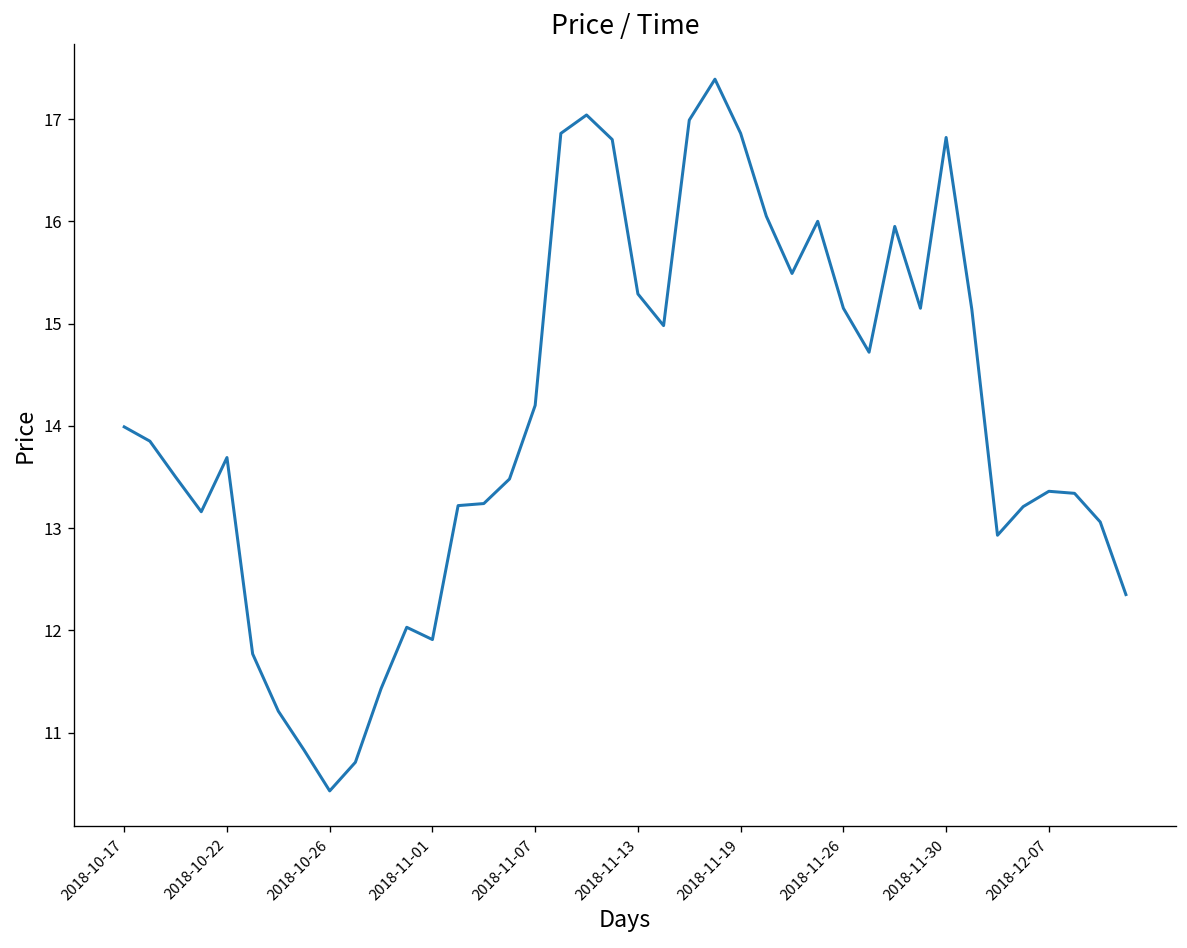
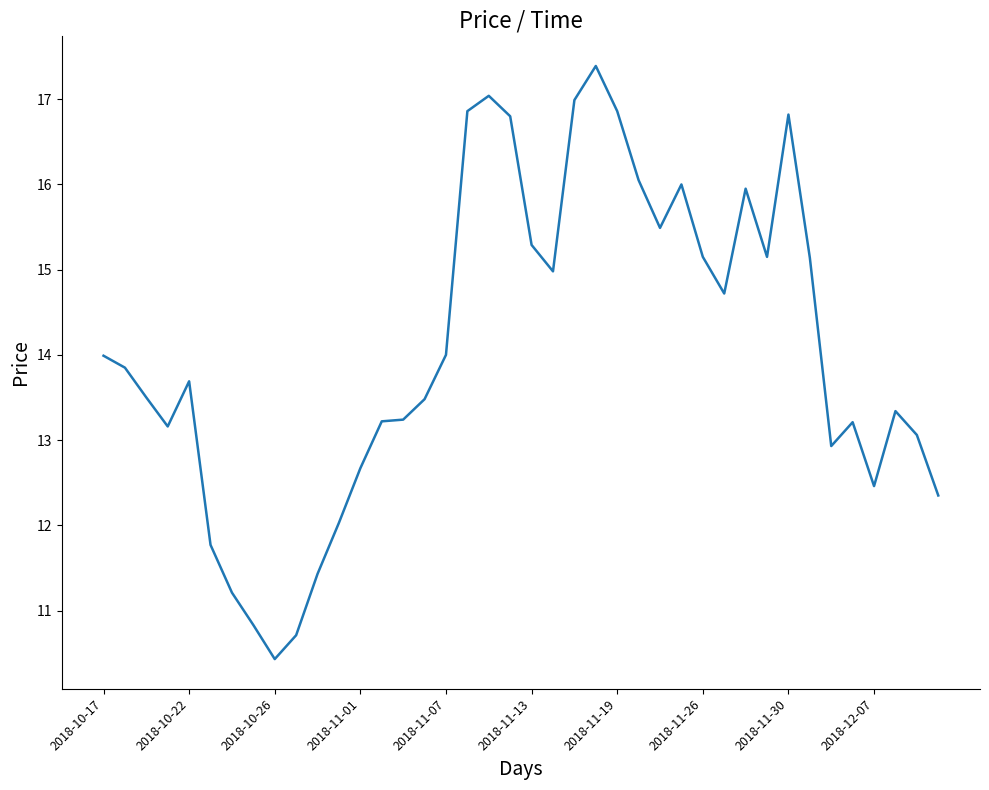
2018-11-01: 11.9 -> 12.7
2018-11-07: 14.2 -> 14.0
2018-12-07: 13.4 -> 12.5
